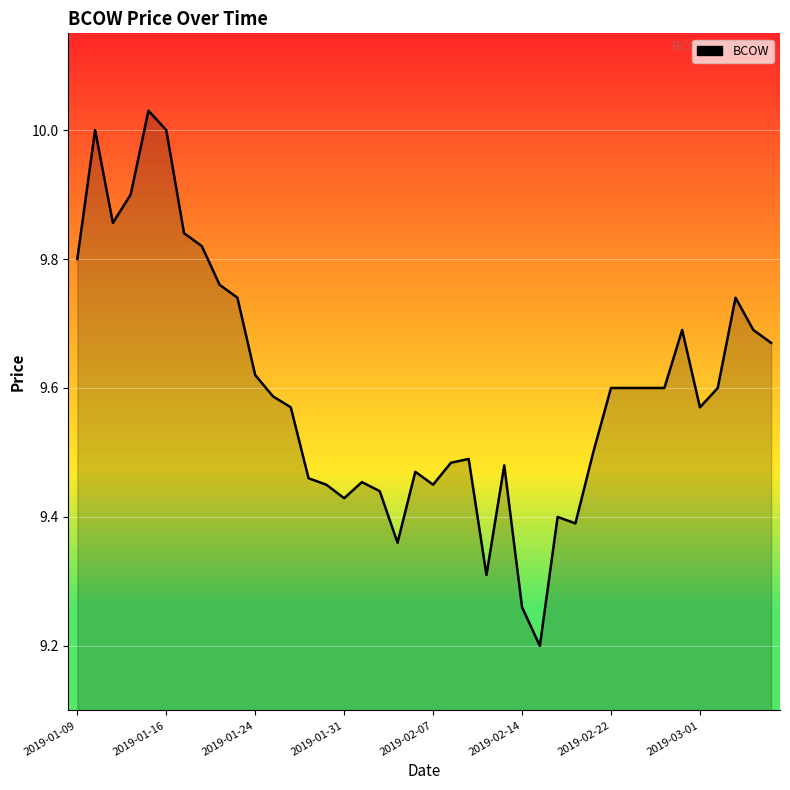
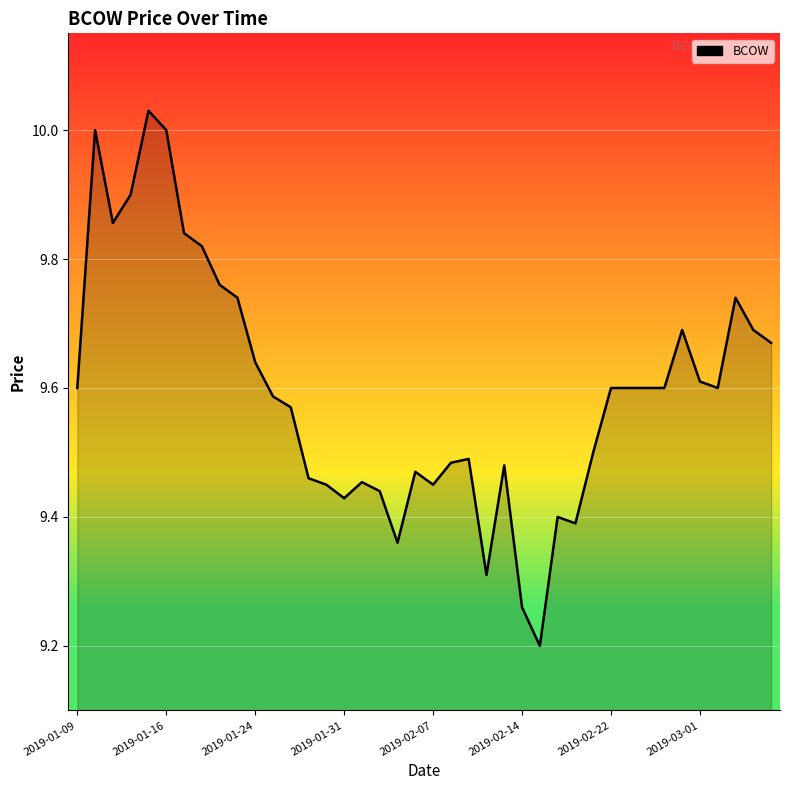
2019-01-09: 9.8 -> 9.6
2019-01-24: 9.62 -> 9.64
2019-03-01: 9.57 -> 9.61
